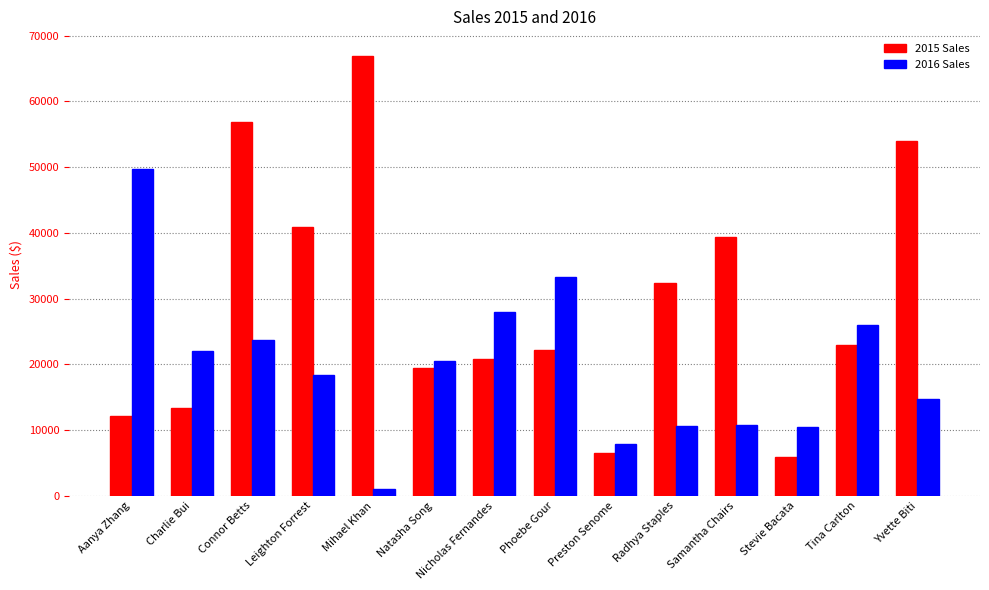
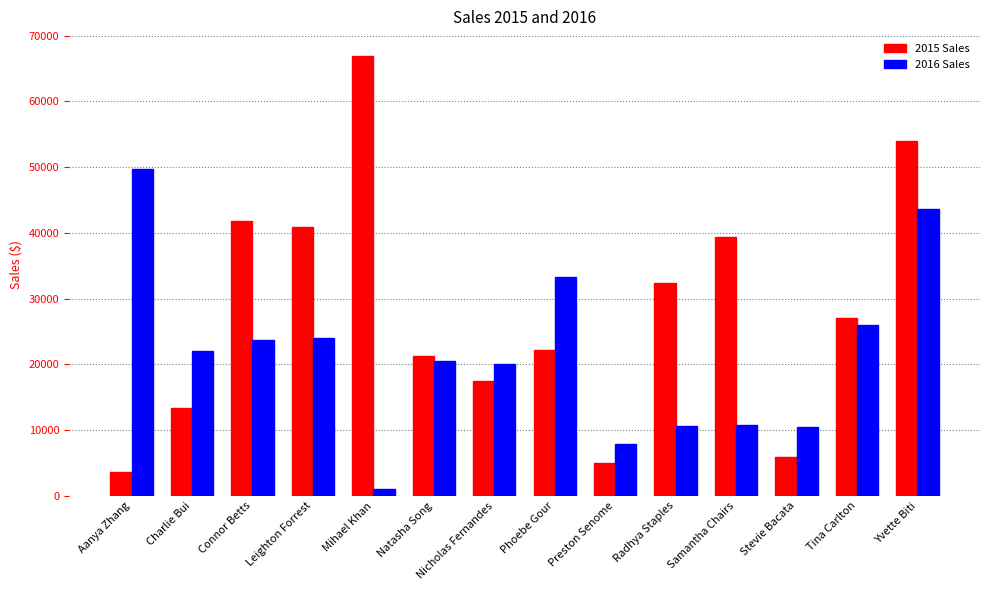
2015 Sales, Aanya Zhang: 12000 -> 4000
2015 Sales, Connor Betts: 57000 -> 42000
2016 Sales, Leighton Forrest: 18000 -> 24000
2015 Sales, Natasha Song: 20000 -> 21000
2015 Sales, Nicholas Fernandes: 21000 -> 18000
2016 Sales, Nicholas Fernandes: 28000 -> 20000
2015 Sales, Preston Senome: 6000 -> 5000
2015 Sales, Tina Carlton: 23000 -> 27000
2016 Sales, Yvette Biti: 15000 -> 44000
